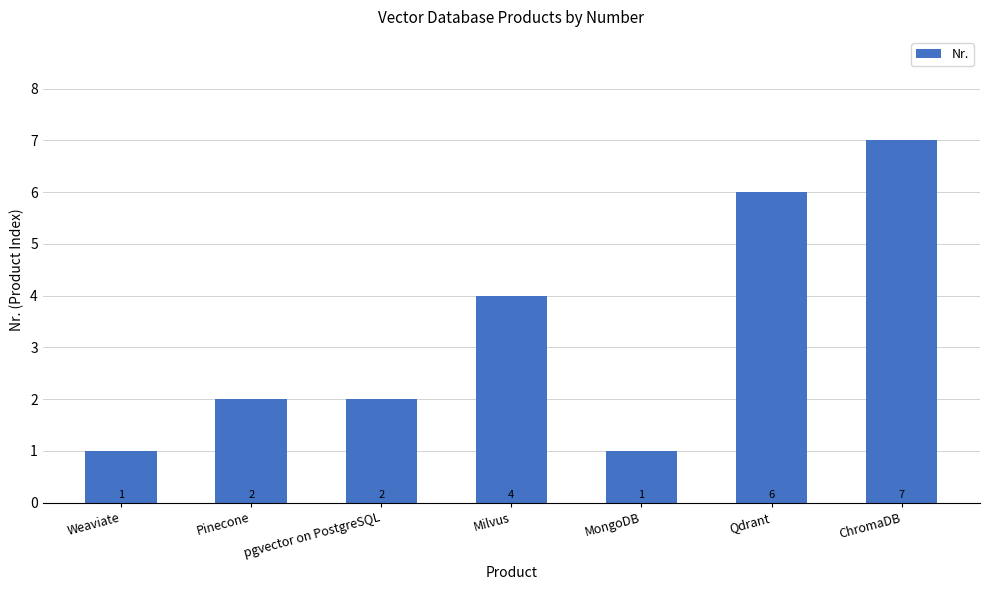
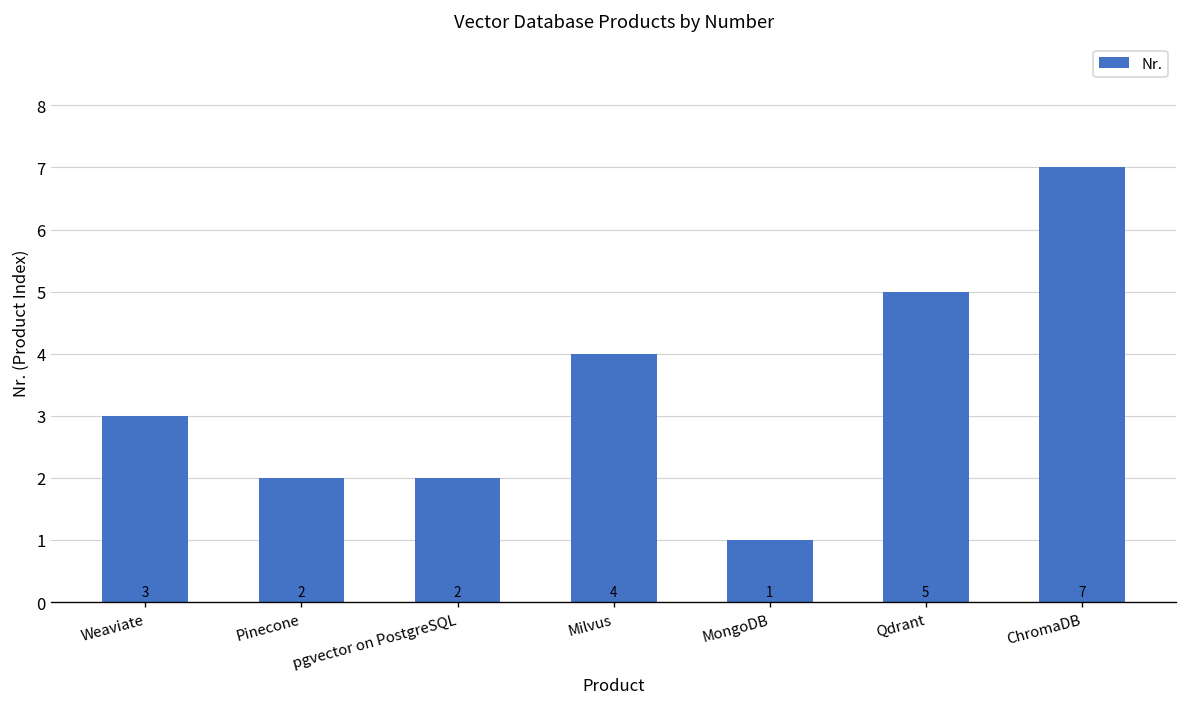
Weaviate: 1 -> 3
Qdrant: 6 -> 5
